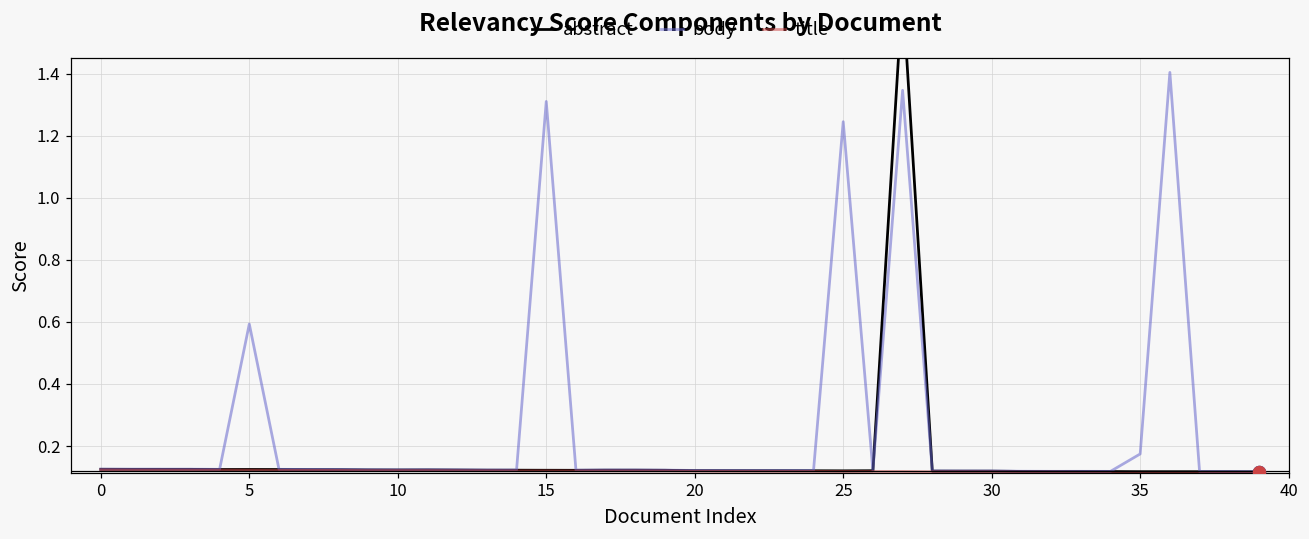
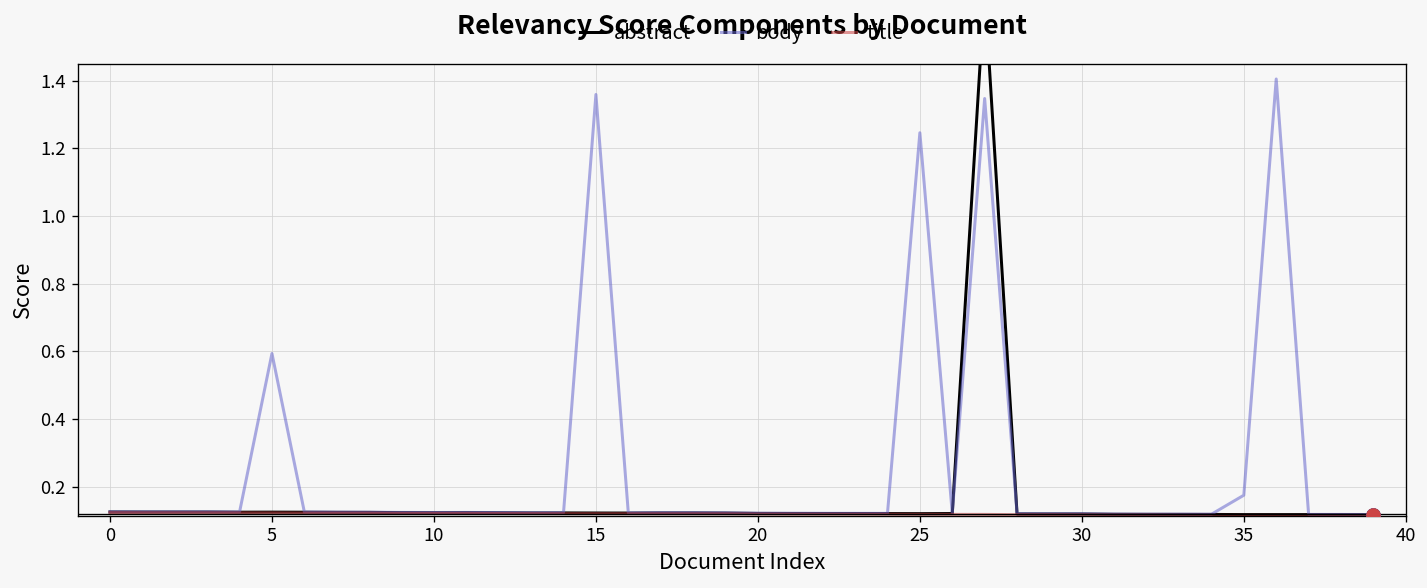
body, 15: 1.31 -> 1.36
